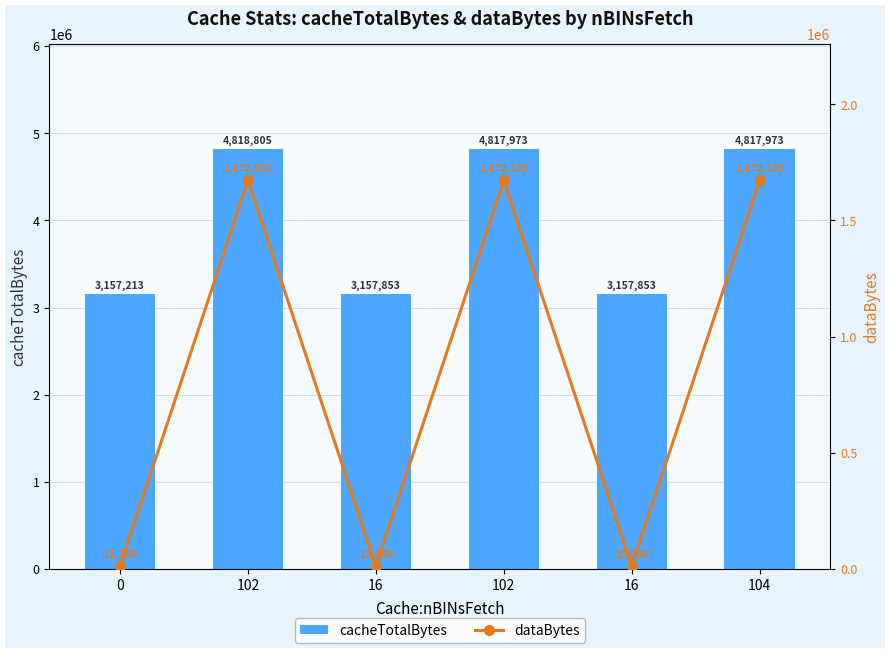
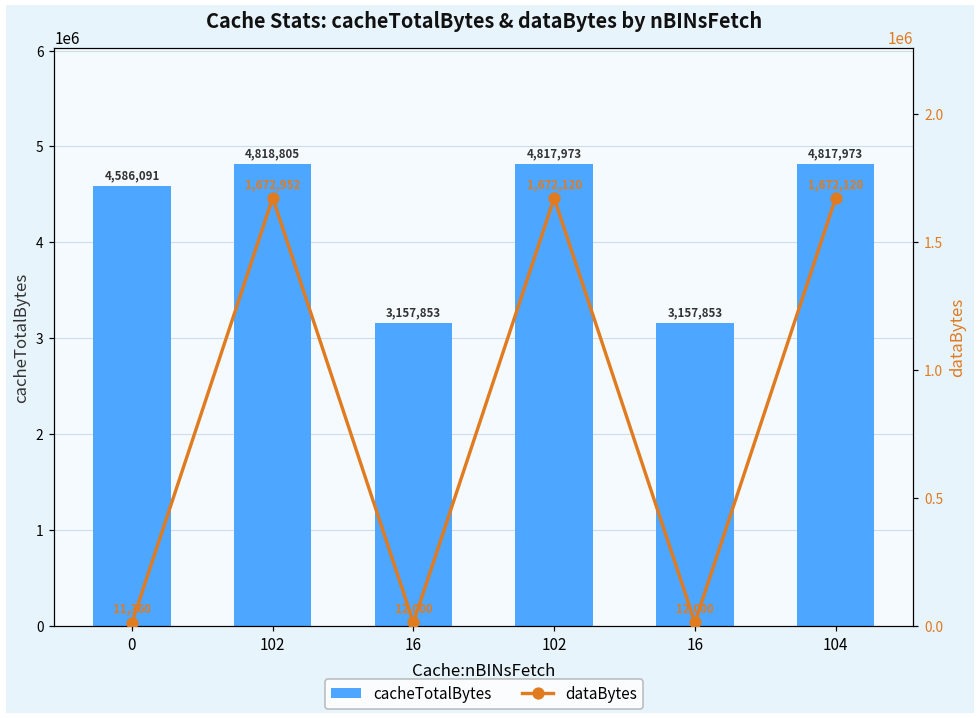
cacheTotalBytes, 0: 3,157,213 -> 4,586,091
